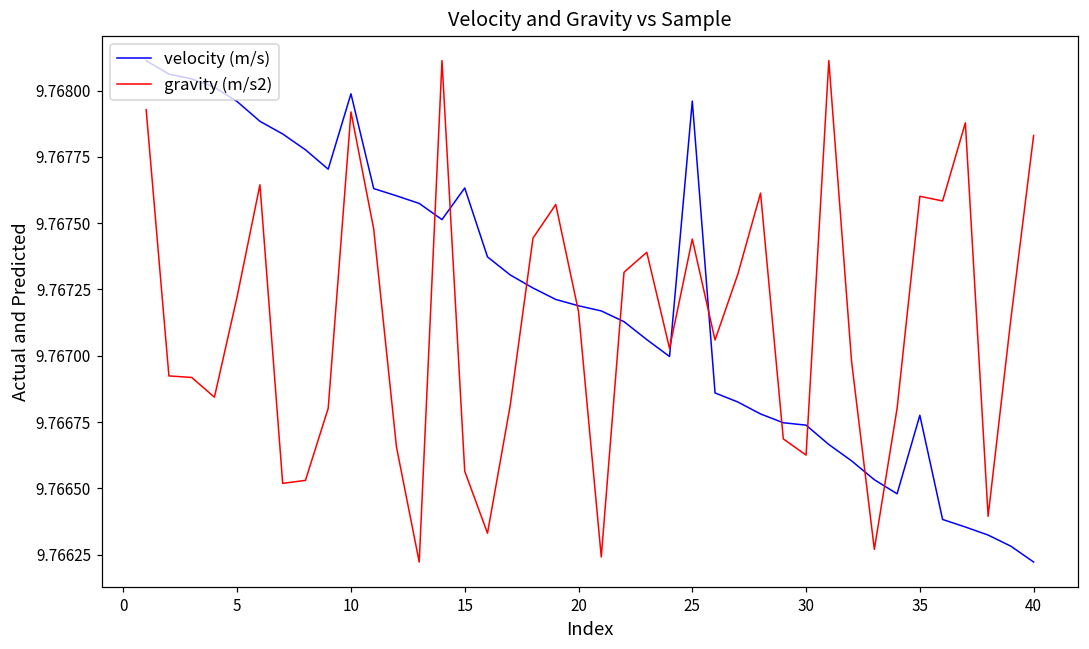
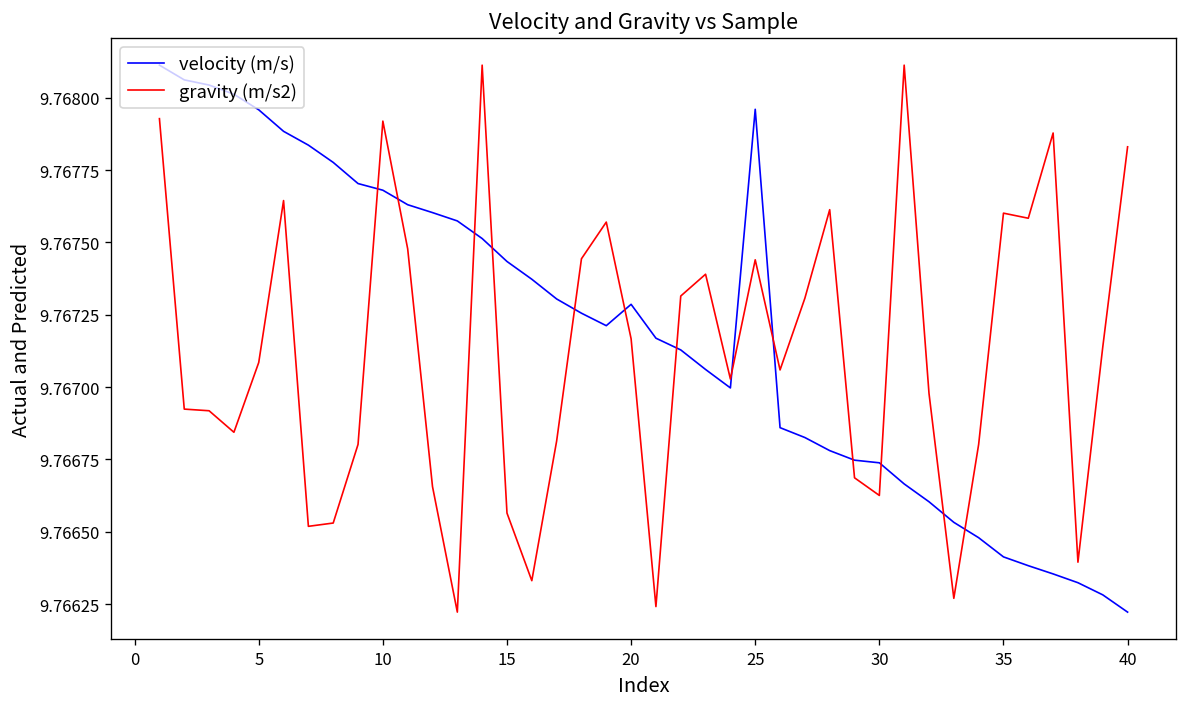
gravity (m/s2), 5: 9.76722 -> 9.76709
velocity (m/s), 10: 9.76799 -> 9.76768
velocity (m/s), 15: 9.76763 -> 9.76743
velocity (m/s), 20: 9.76719 -> 9.76729
velocity (m/s), 35: 9.76678 -> 9.76641
